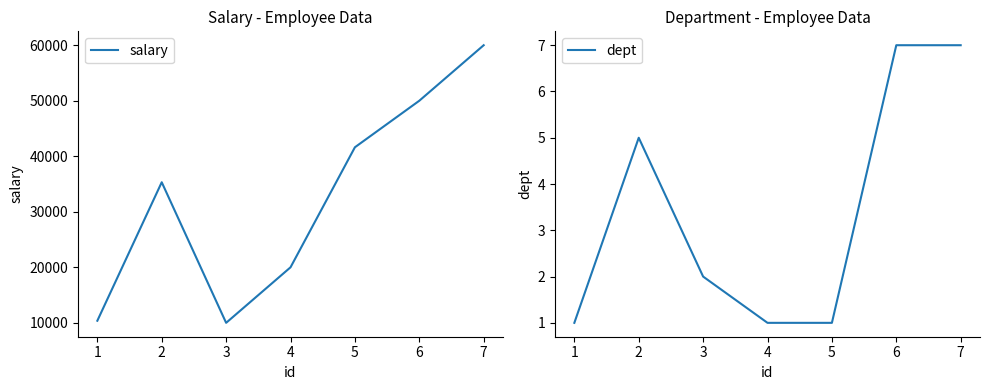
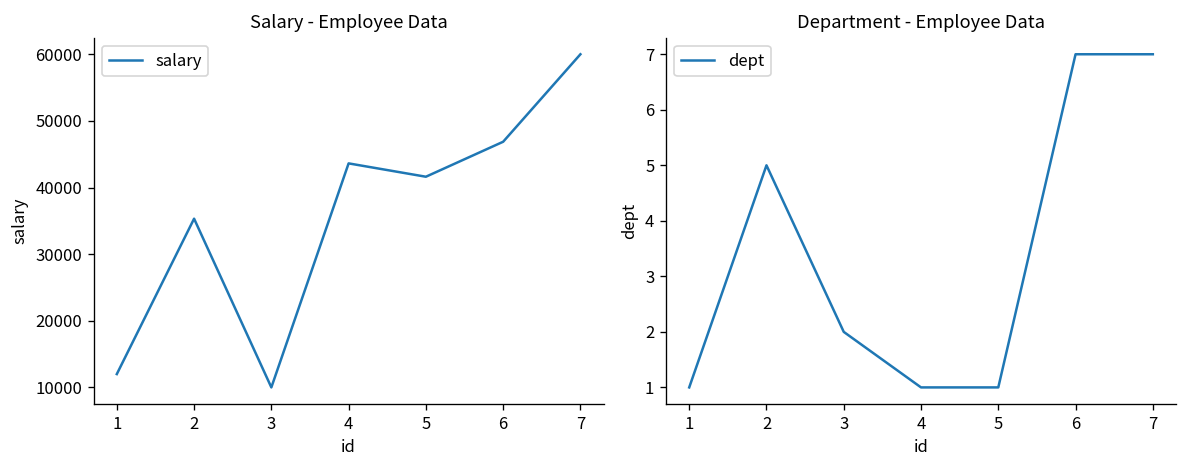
Salary - Employee Data, 1: 10000 -> 12000
Salary - Employee Data, 4: 20000 -> 44000
Salary - Employee Data, 6: 50000 -> 47000
